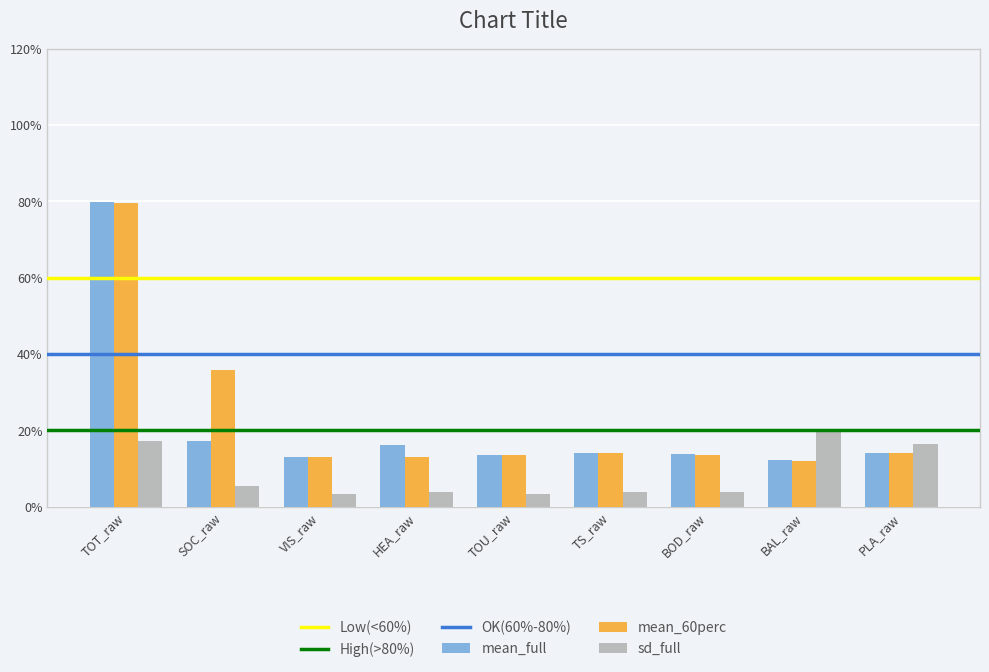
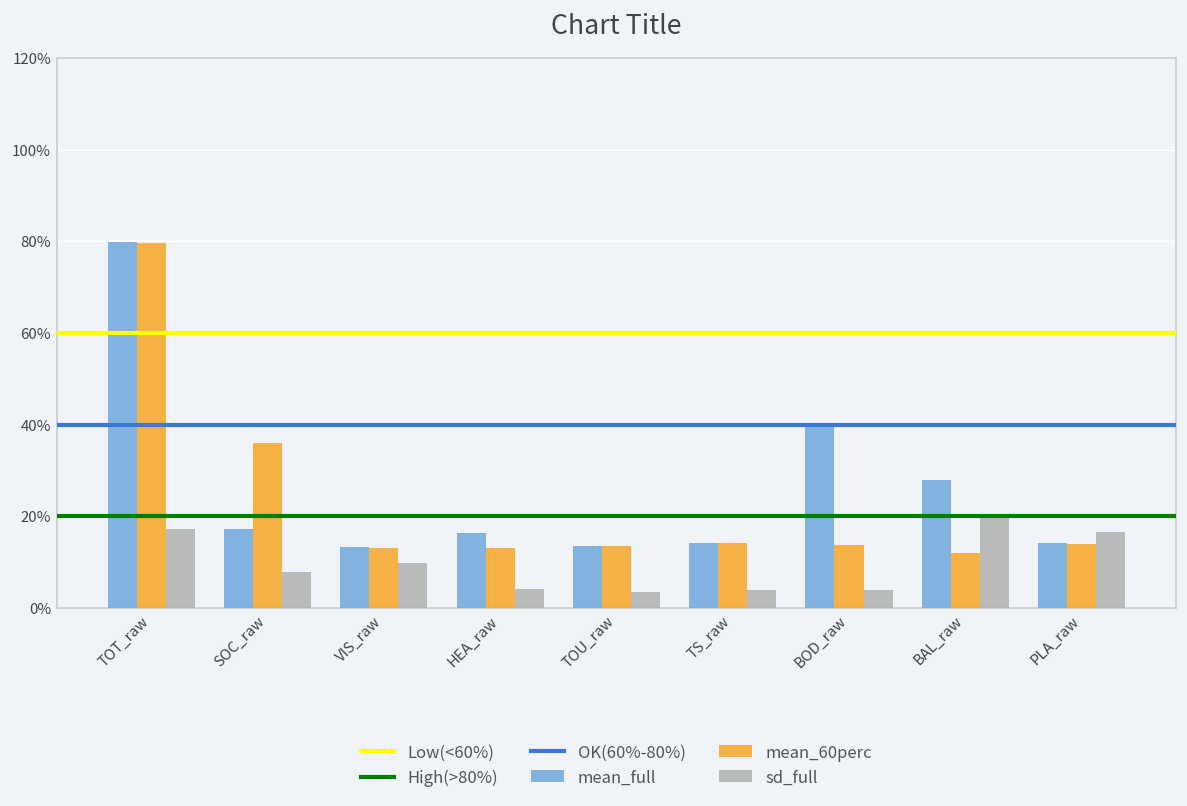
sd_full, SOC_raw: 5% -> 8%
sd_full, VIS_raw: 3% -> 10%
mean_full, BOD_raw: 14% -> 40%
mean_full, BAL_raw: 12% -> 28%
